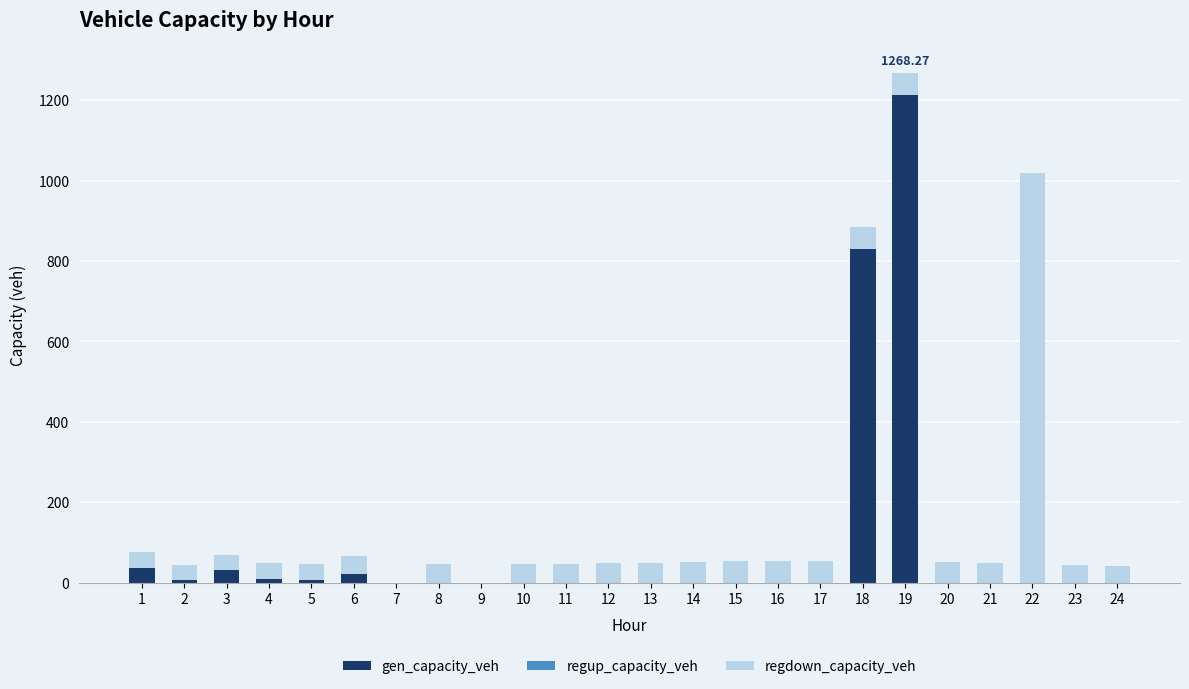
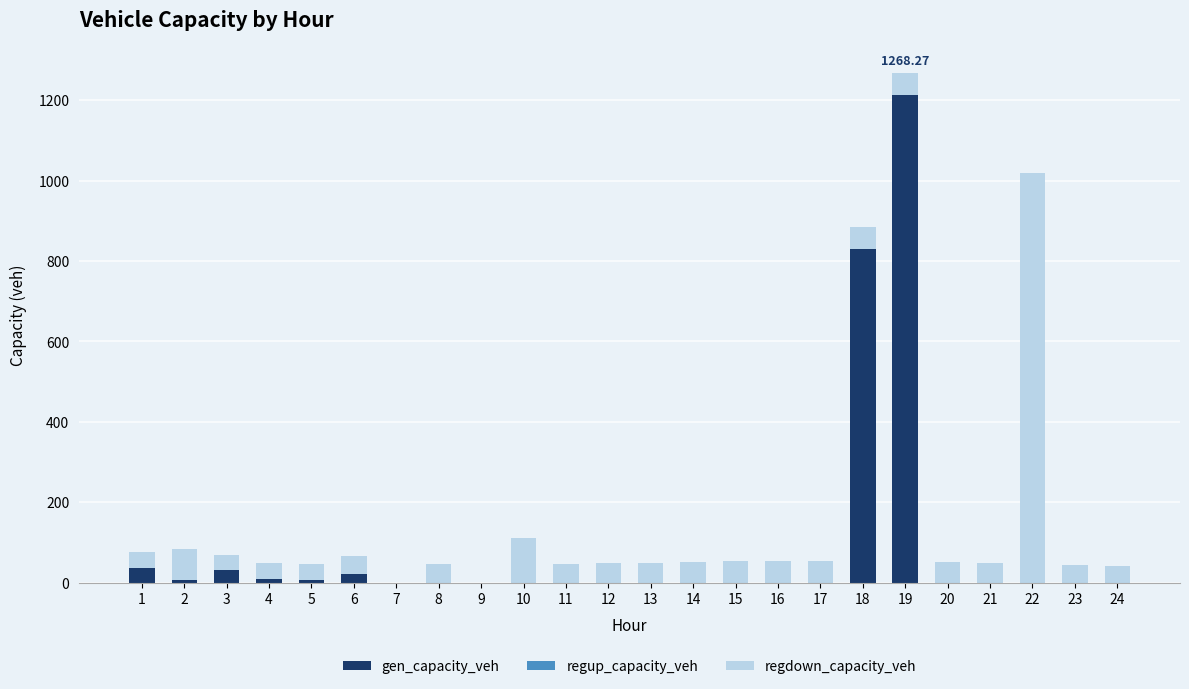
regdown_capacity_veh, 2: 40 -> 80
regdown_capacity_veh, 10: 50 -> 110
